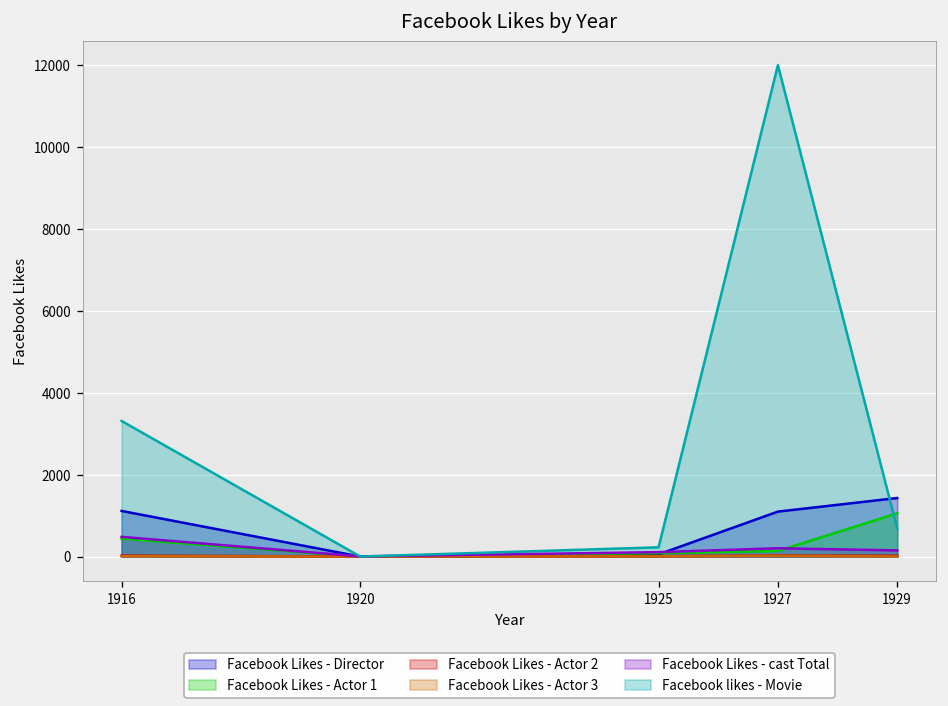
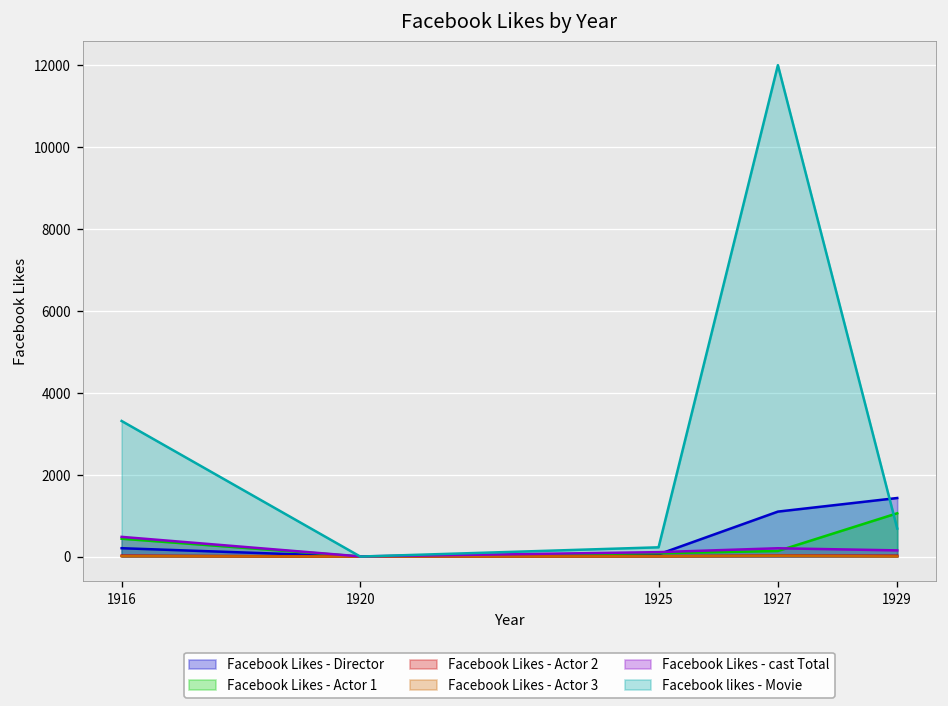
Facebook Likes - Director, 1916: 1100 -> 200
